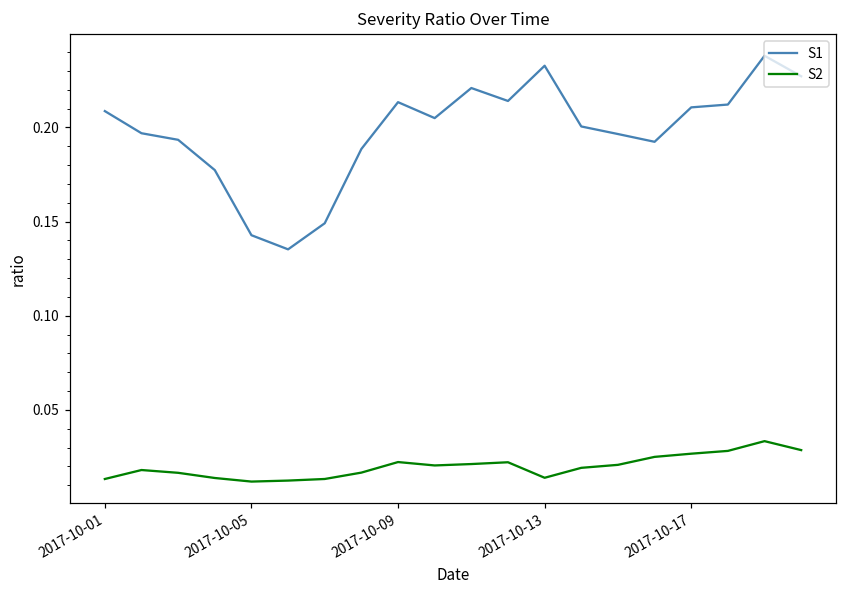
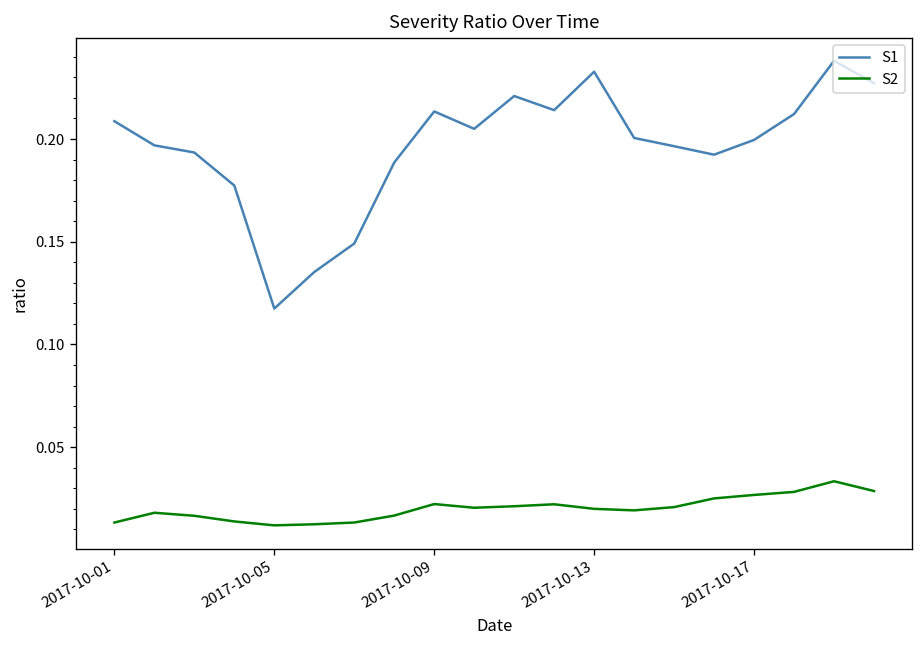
S1, 2017-10-05: 0.143 -> 0.117
S2, 2017-10-13: 0.014 -> 0.020
S1, 2017-10-17: 0.211 -> 0.200
